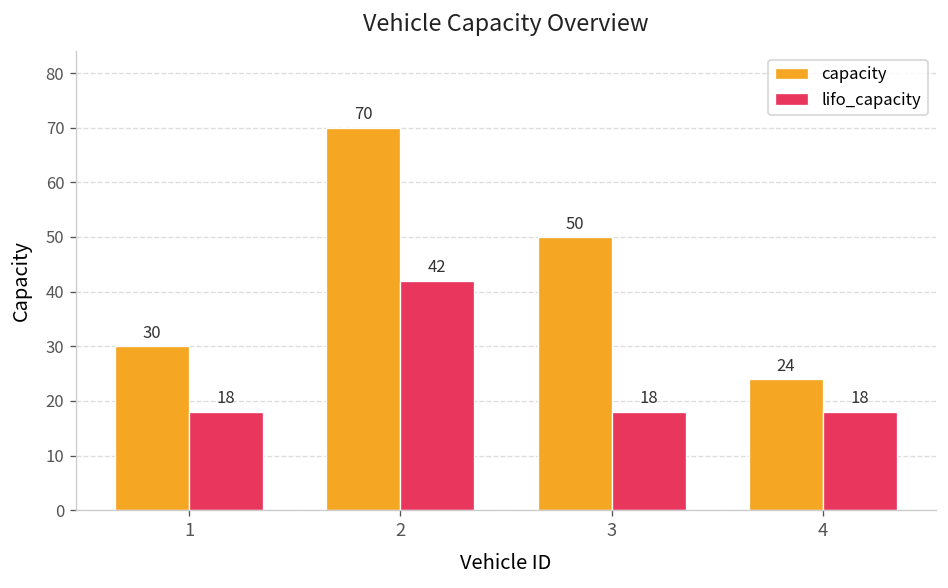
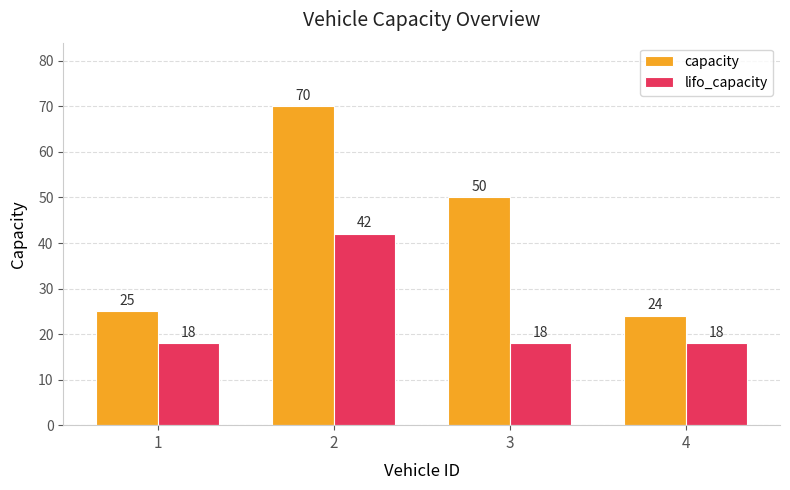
capacity, 1: 30 -> 25
